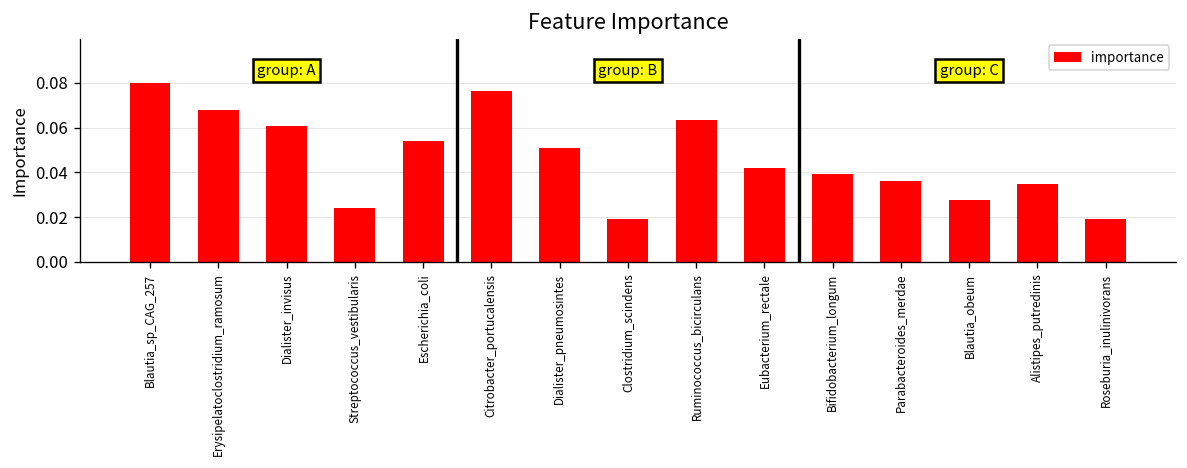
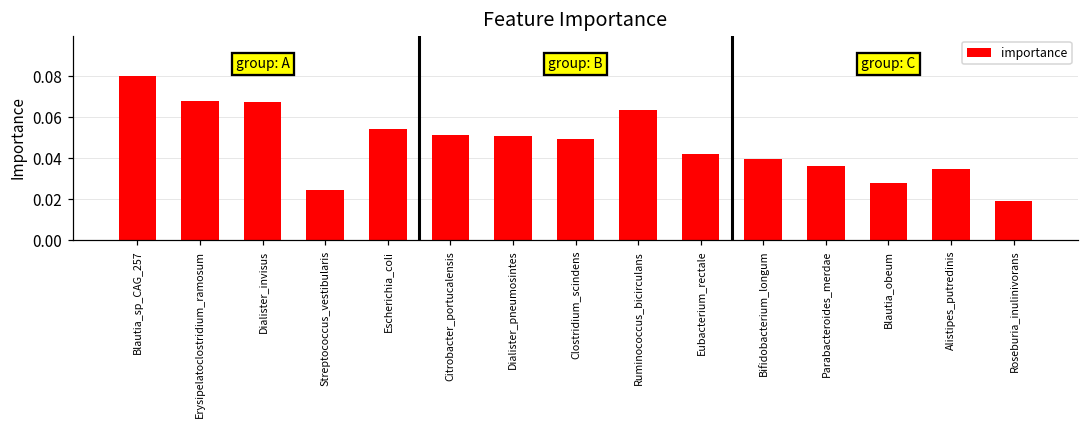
Dialister_invisus: 0.061 -> 0.067
Citrobacter_portucalensis: 0.077 -> 0.051
Clostridium_scindens: 0.019 -> 0.049
